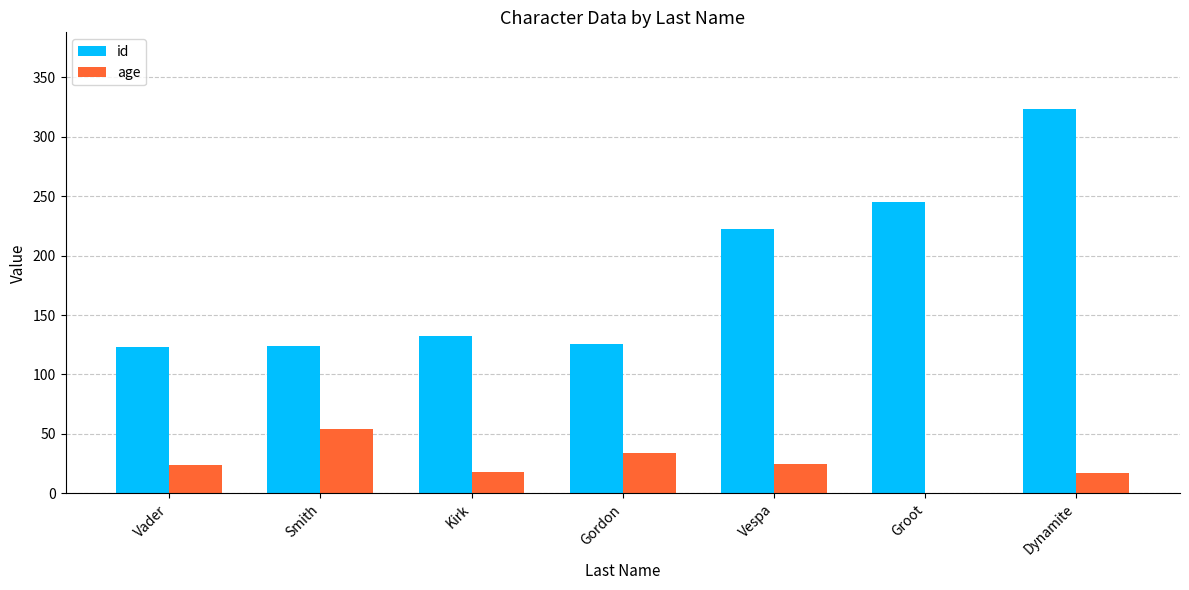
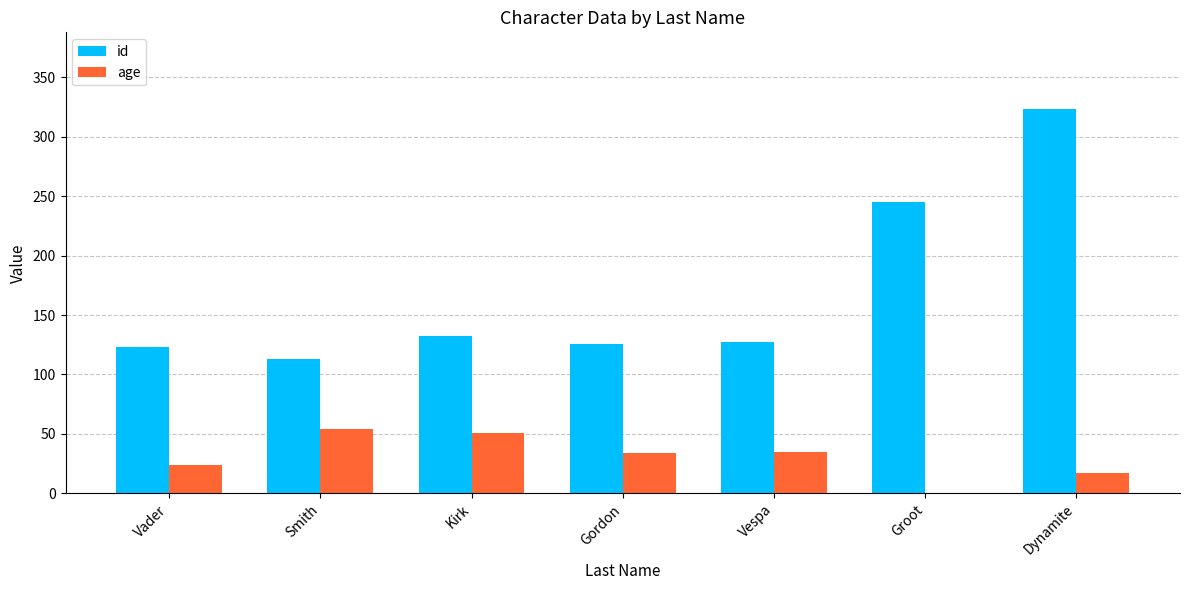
id, Smith: 124 -> 113
age, Kirk: 18 -> 51
id, Vespa: 222 -> 127
age, Vespa: 25 -> 35
